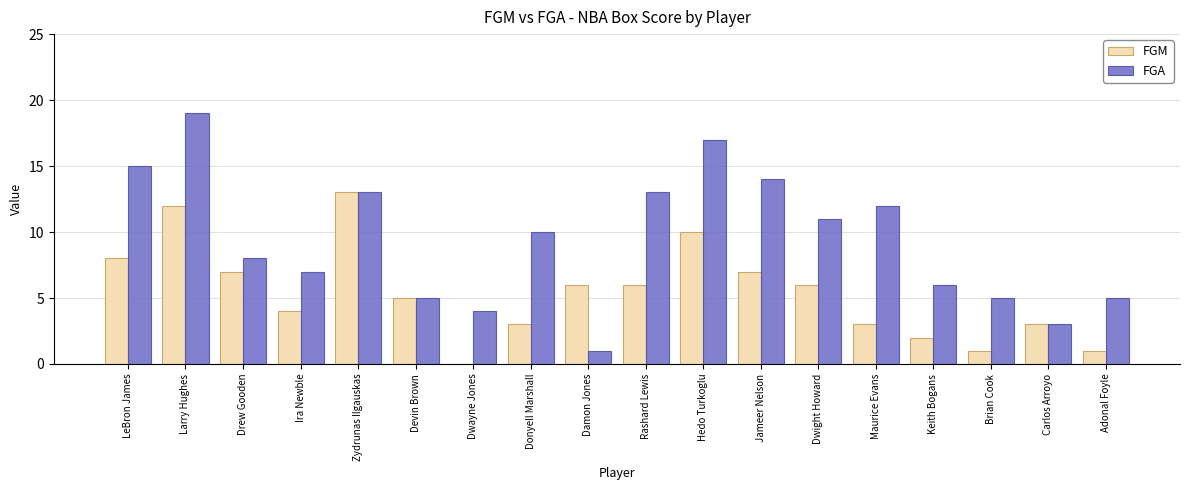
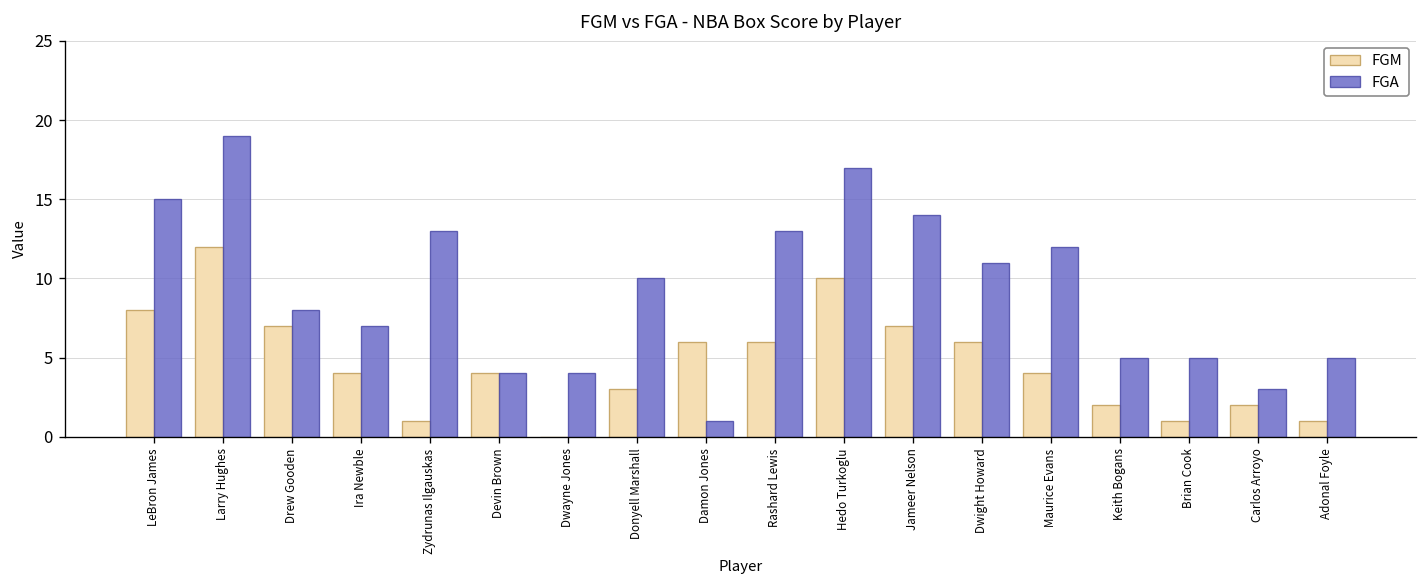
FGM, Zydrunas Ilgauskas: 13 -> 1
FGM, Devin Brown: 5 -> 4
FGA, Devin Brown: 5 -> 4
FGM, Maurice Evans: 3 -> 4
FGA, Keith Bogans: 6 -> 5
FGM, Carlos Arroyo: 3 -> 2
